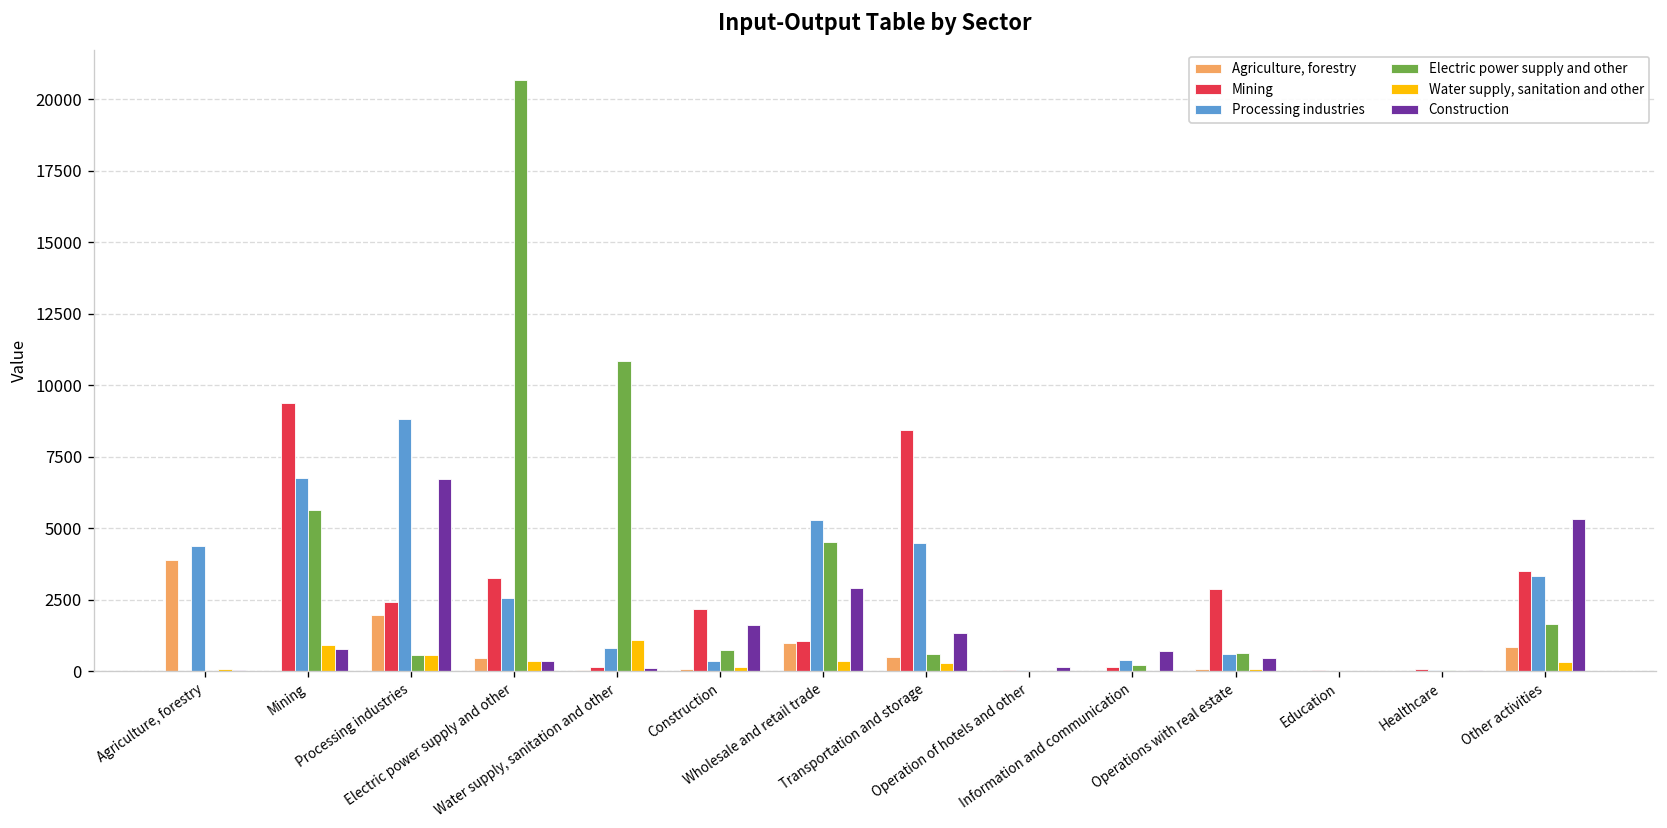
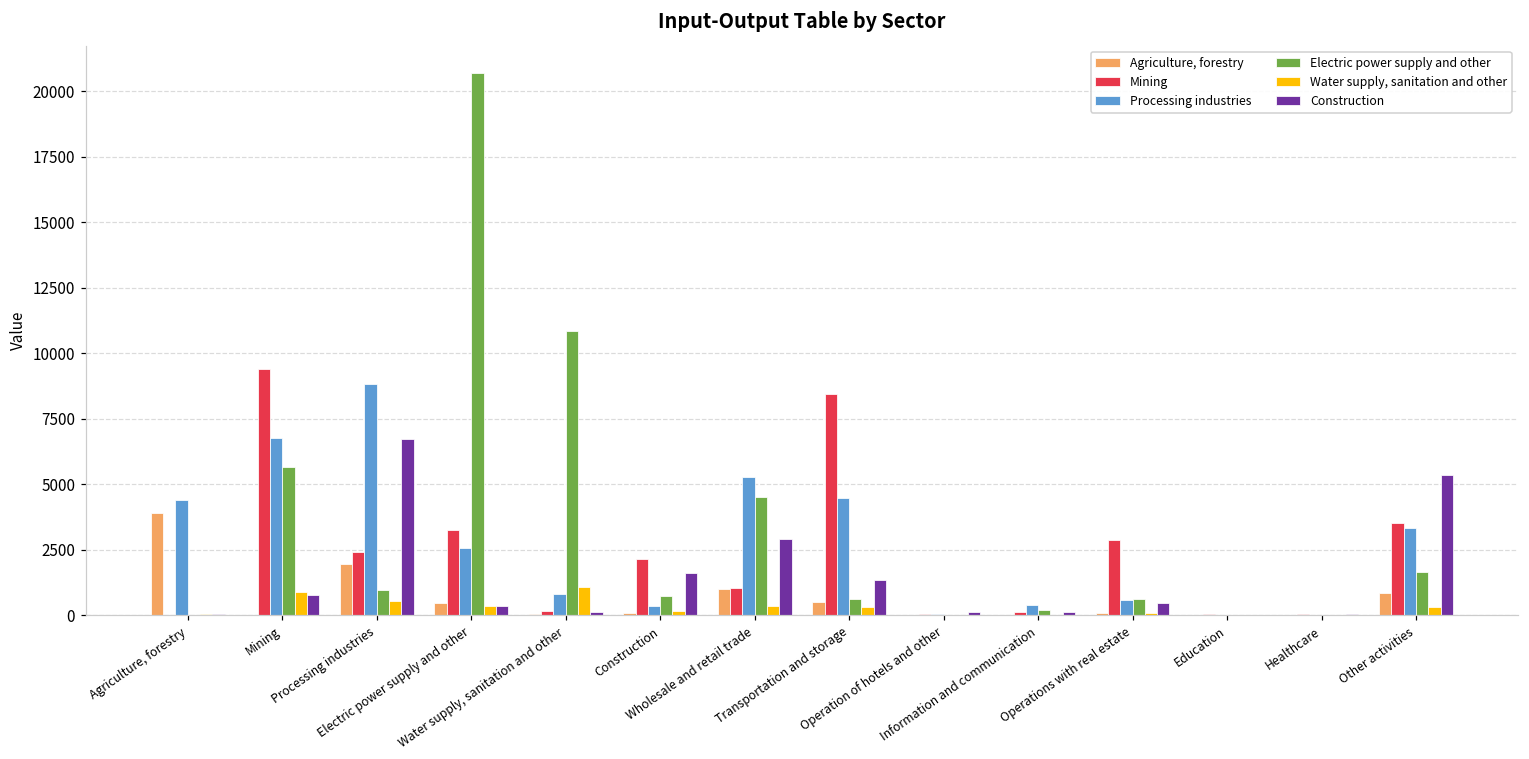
Electric power supply and other, Processing industries: 600 -> 1000
Construction, Information and communication: 700 -> 100
